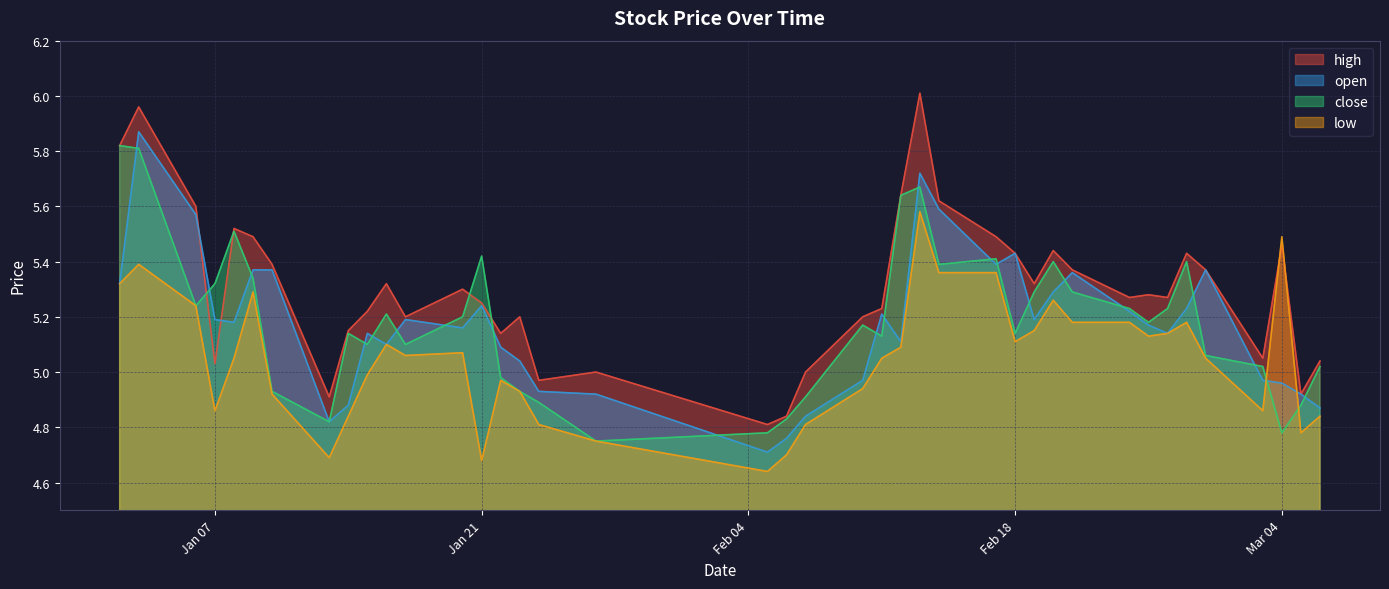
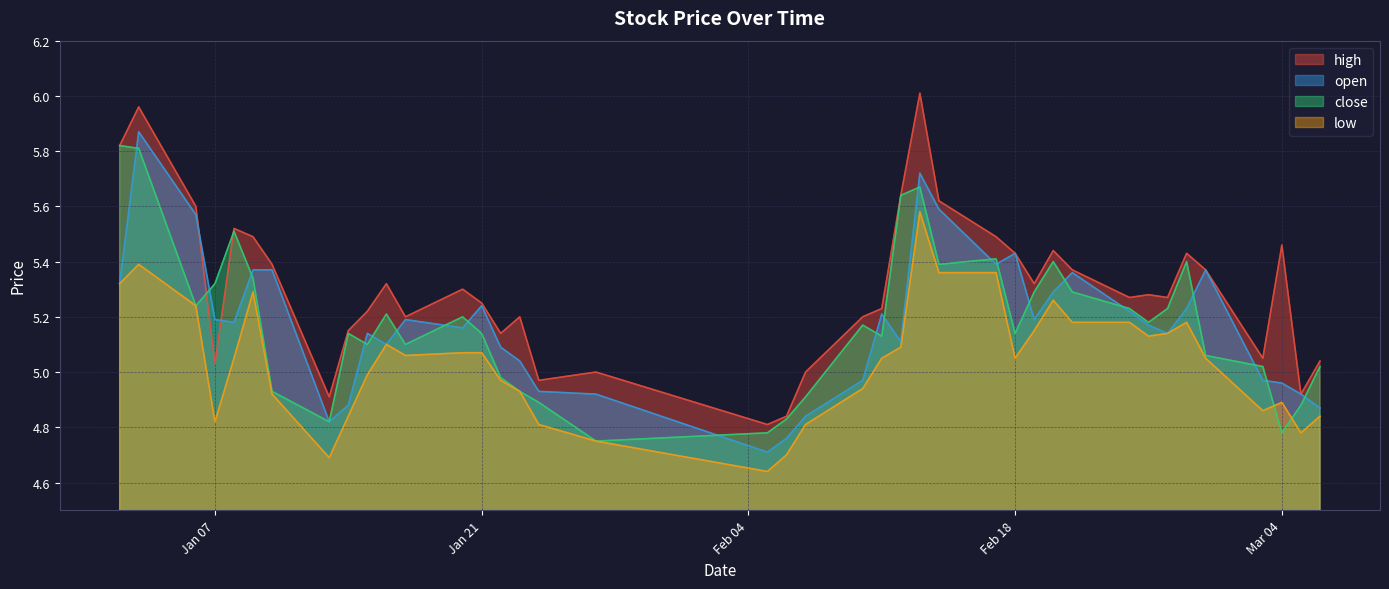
low, Jan 07: 4.86 -> 4.82
close, Jan 21: 5.42 -> 5.14
low, Jan 21: 4.68 -> 5.07
low, Feb 18: 5.11 -> 5.05
low, Mar 04: 5.49 -> 4.89
